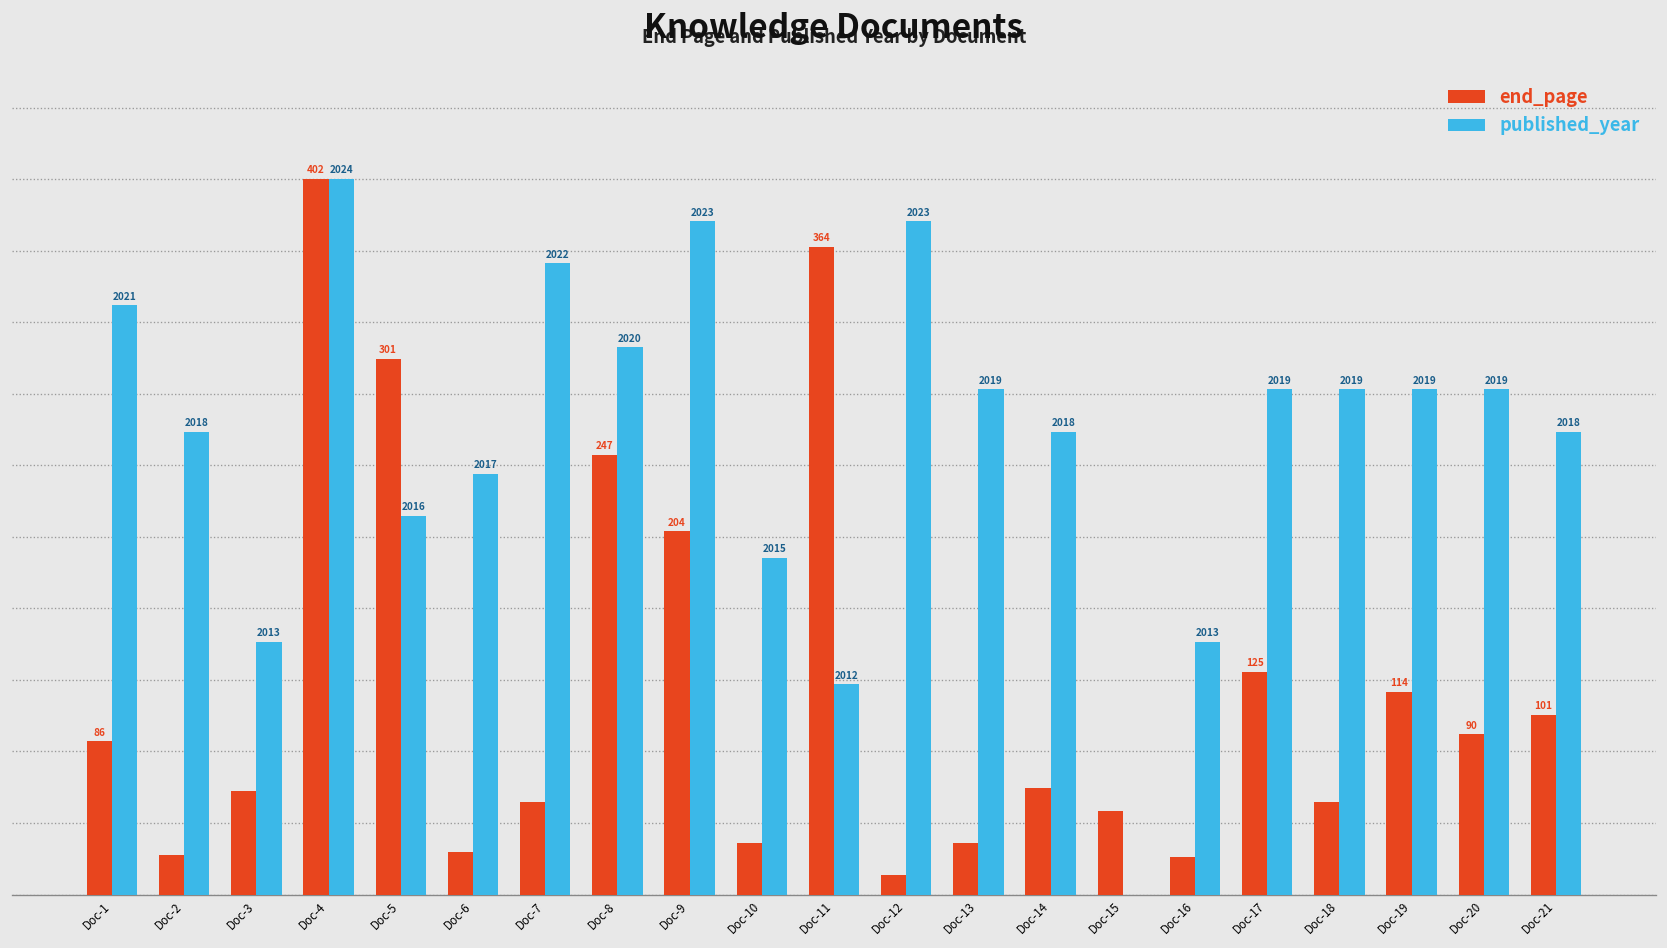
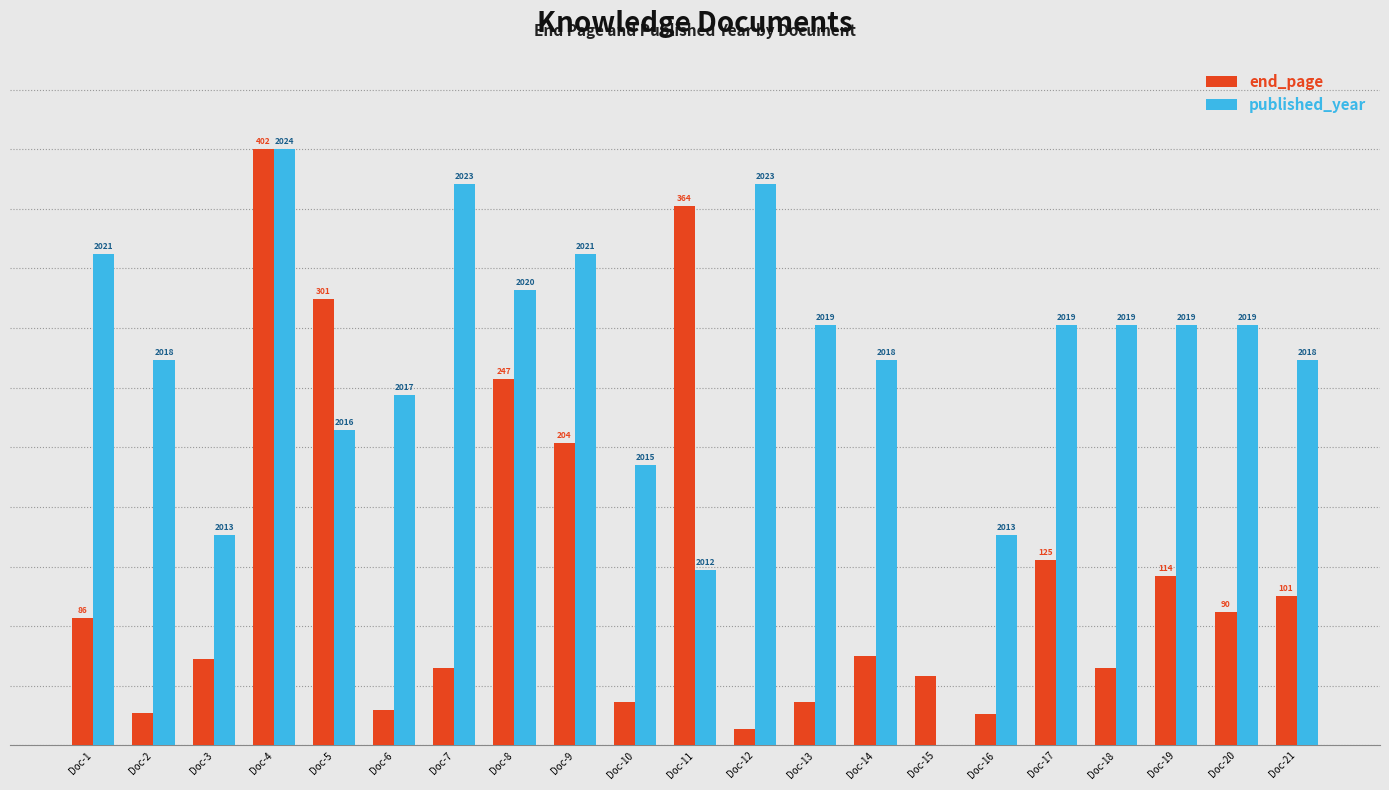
published_year, Doc-7: 2022 -> 2023
published_year, Doc-9: 2023 -> 2021
